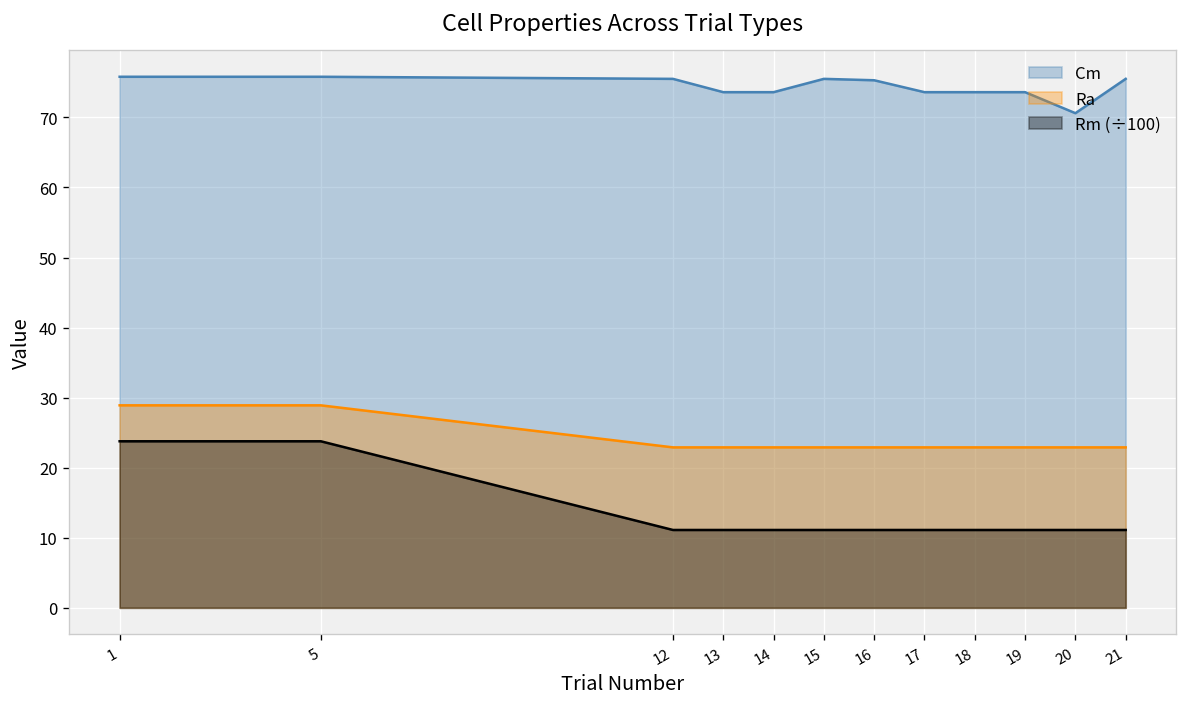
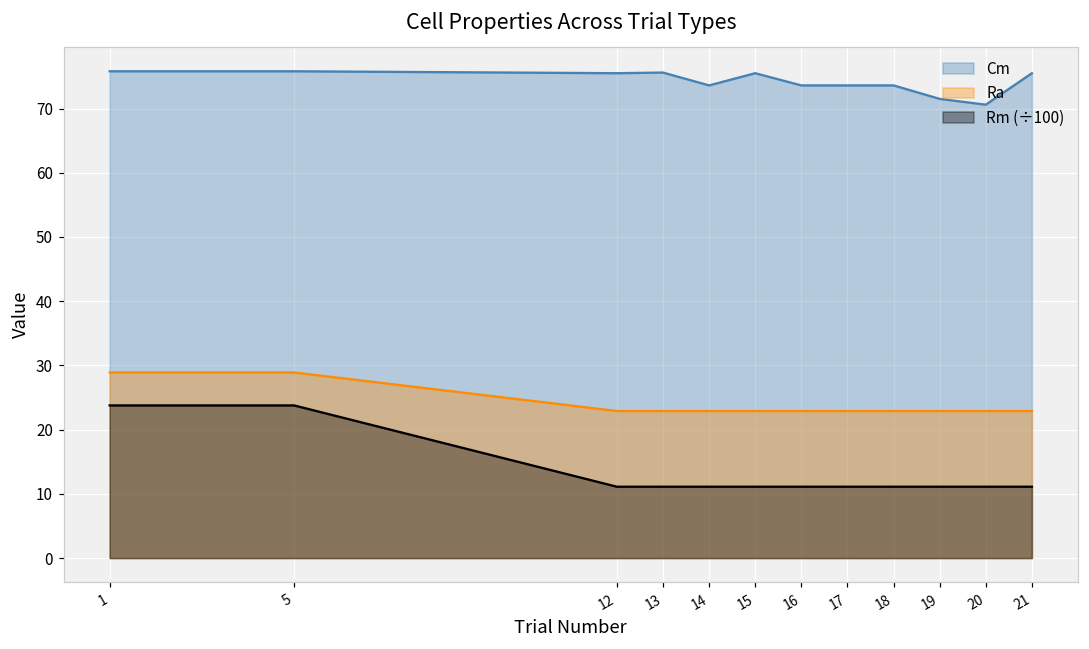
Cm, 13: 74 -> 76
Cm, 16: 75 -> 74
Cm, 19: 74 -> 72
